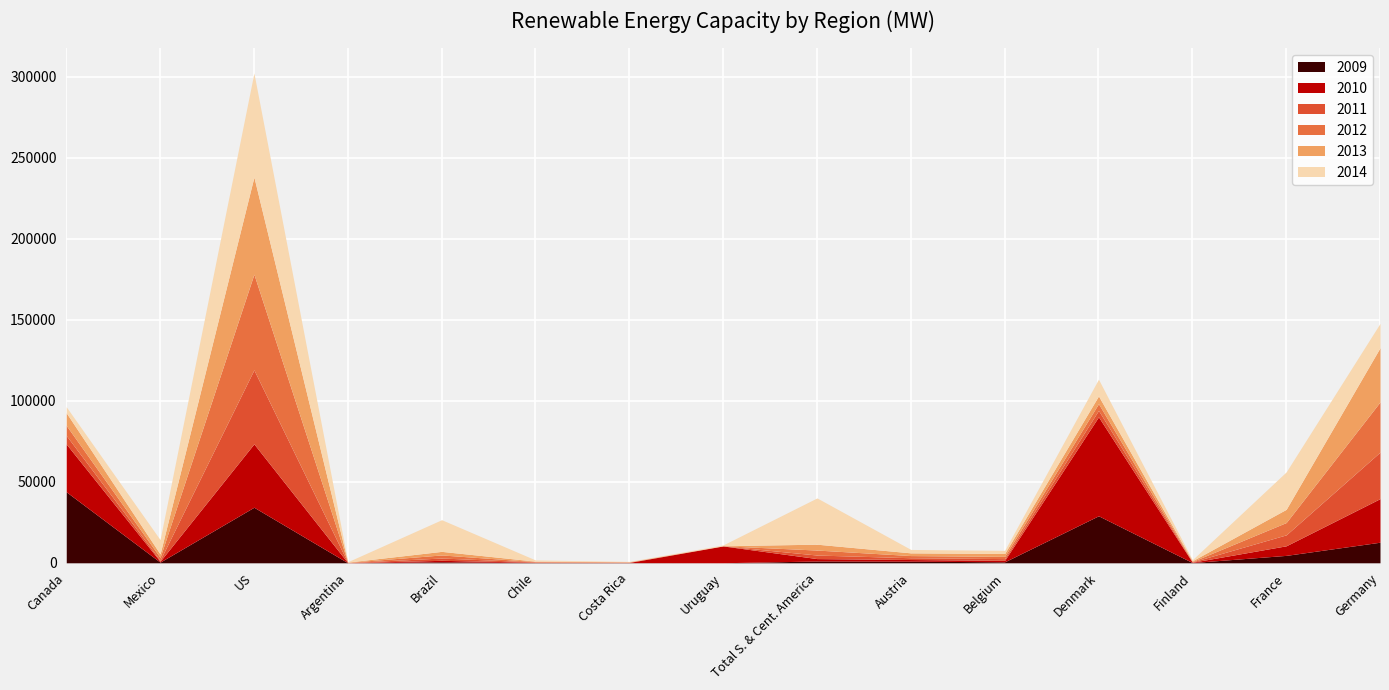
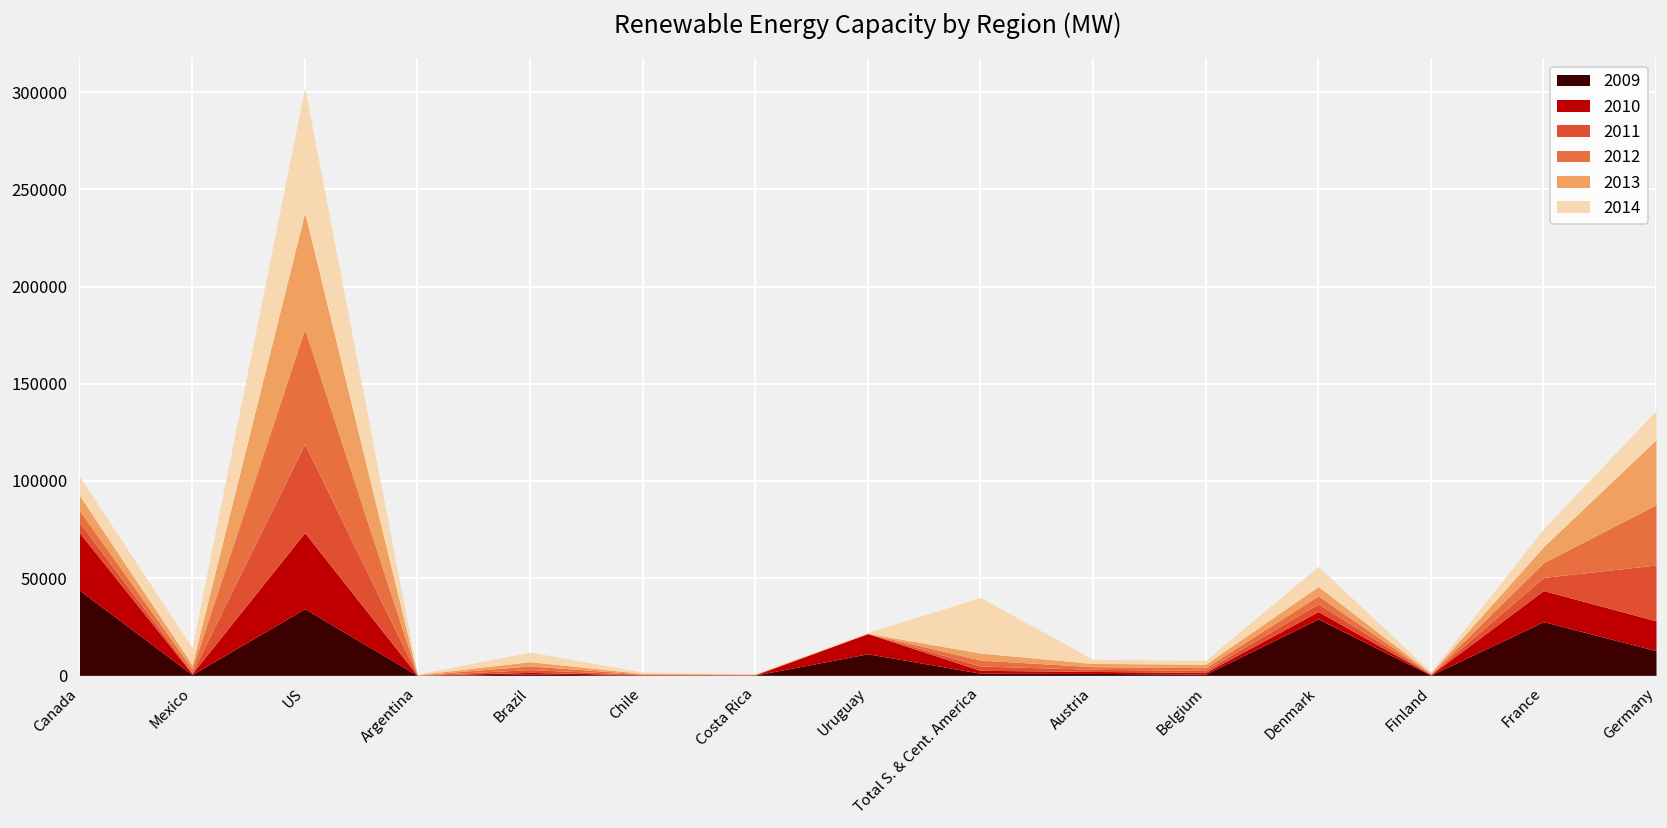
2014, Canada: 4000 -> 10000
2014, Brazil: 20000 -> 5000
2009, Uruguay: 0 -> 11000
2010, Denmark: 61000 -> 4000
2009, France: 5000 -> 28000
2010, France: 6000 -> 16000
2014, France: 23000 -> 9000
2010, Germany: 27000 -> 15000
